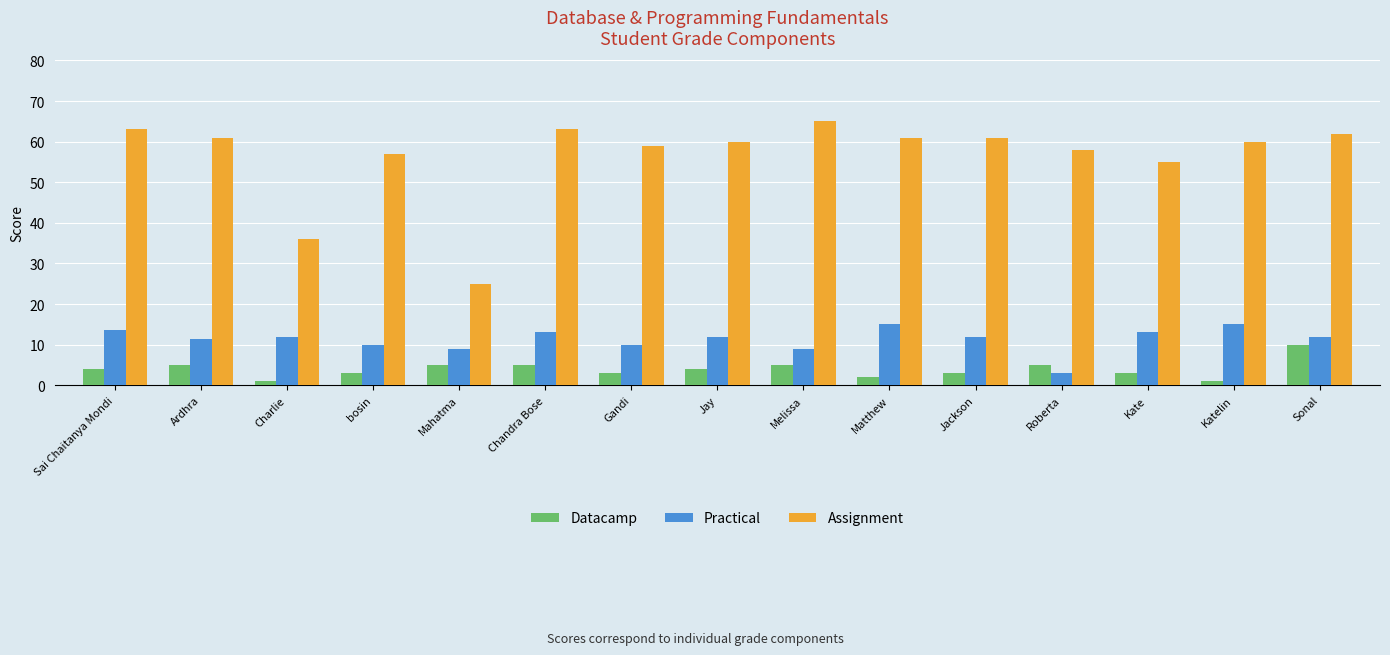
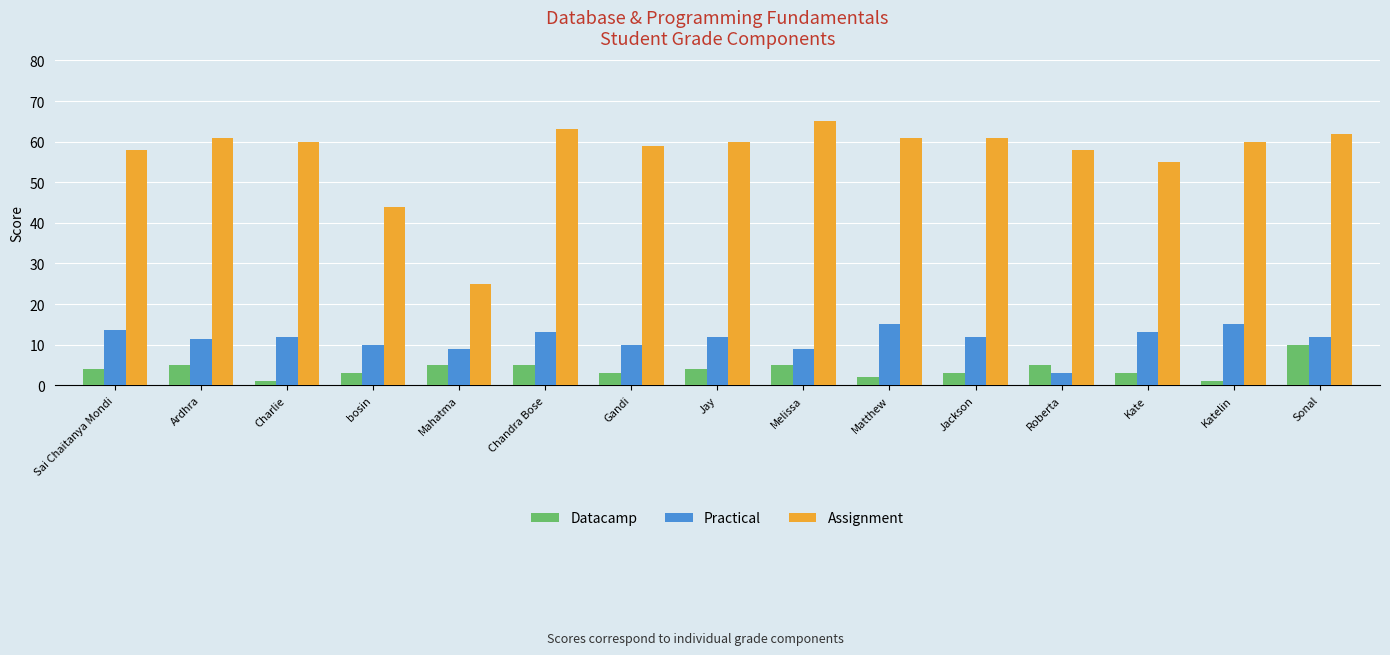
Assignment, Sai Chaitanya Mondi: 63 -> 58
Assignment, Charlie: 36 -> 60
Assignment, bosin: 57 -> 44
